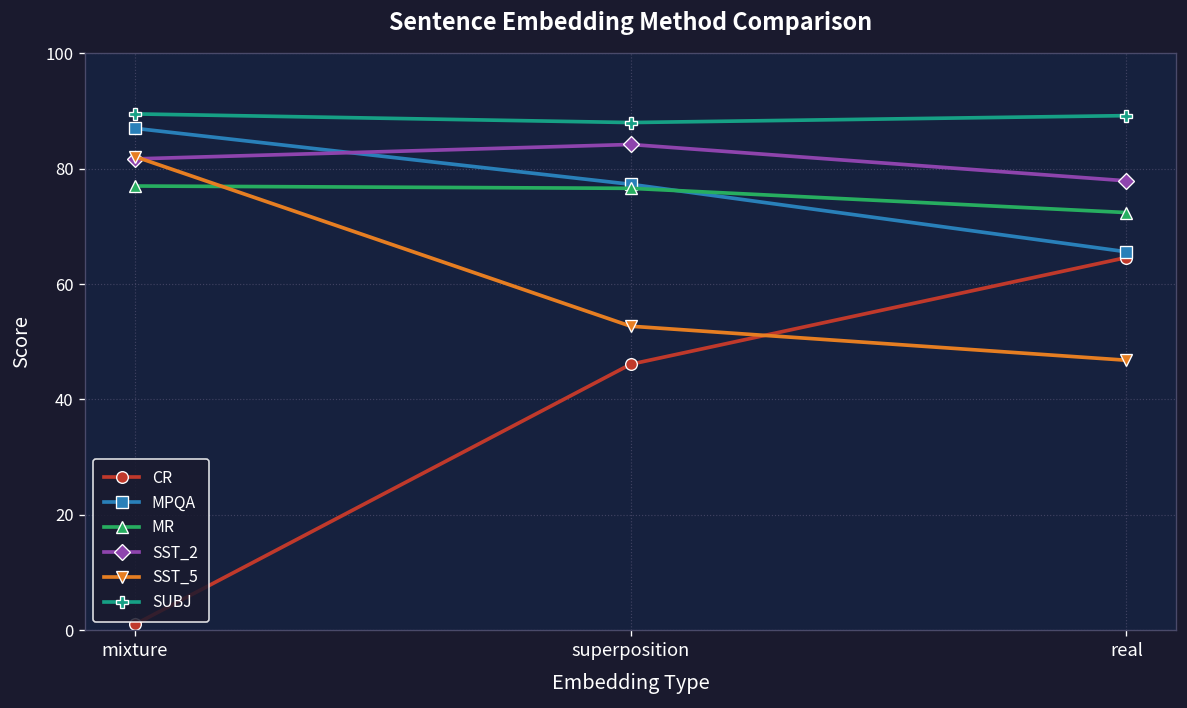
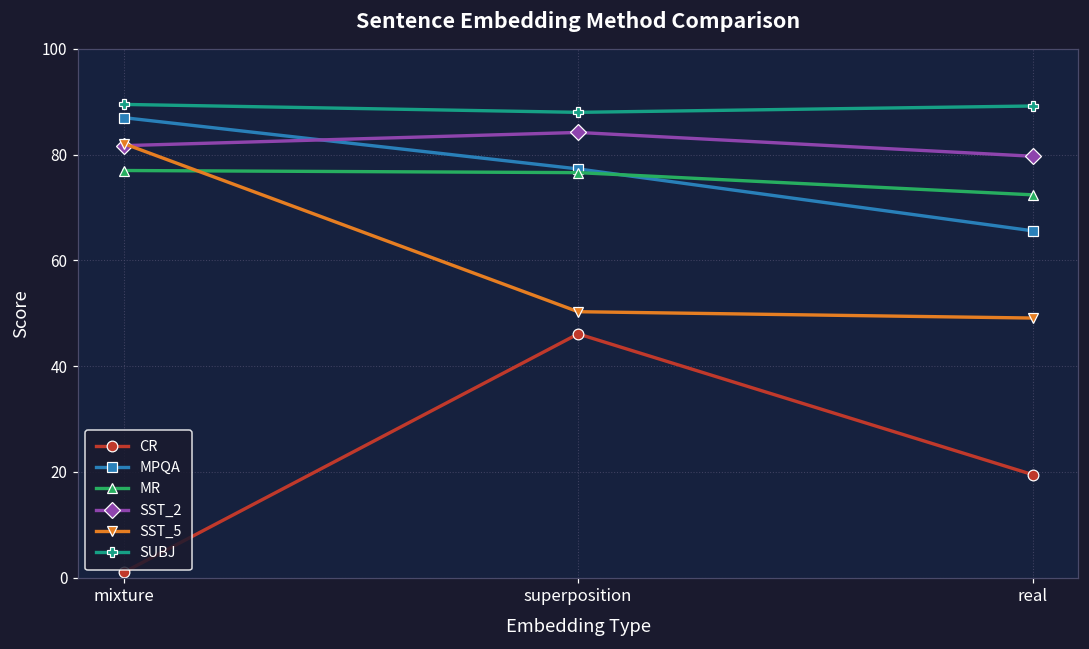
SST_5, superposition: 53 -> 50
CR, real: 65 -> 20
SST_2, real: 78 -> 80
SST_5, real: 47 -> 49
